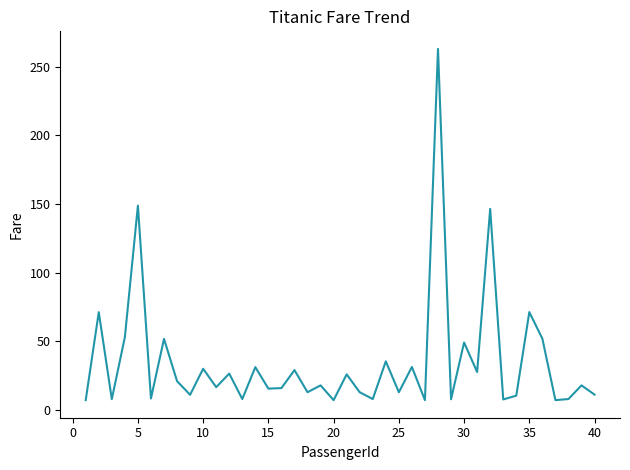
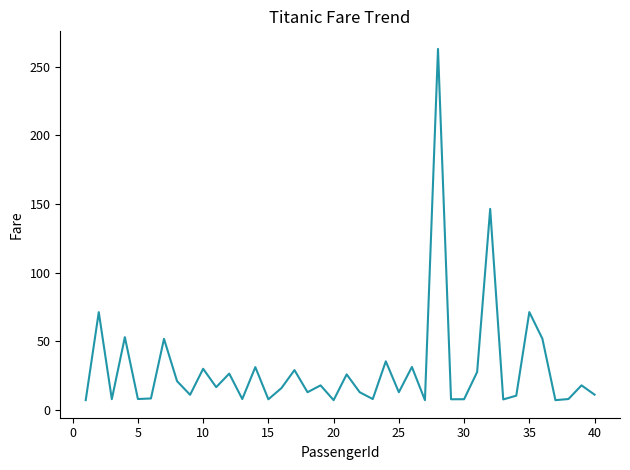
5: 149 -> 8
15: 16 -> 8
30: 49 -> 8
